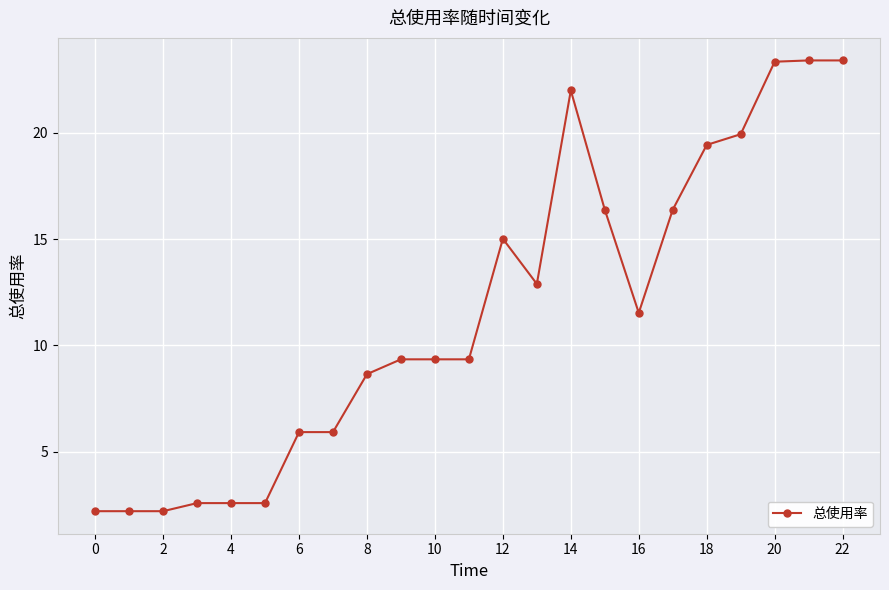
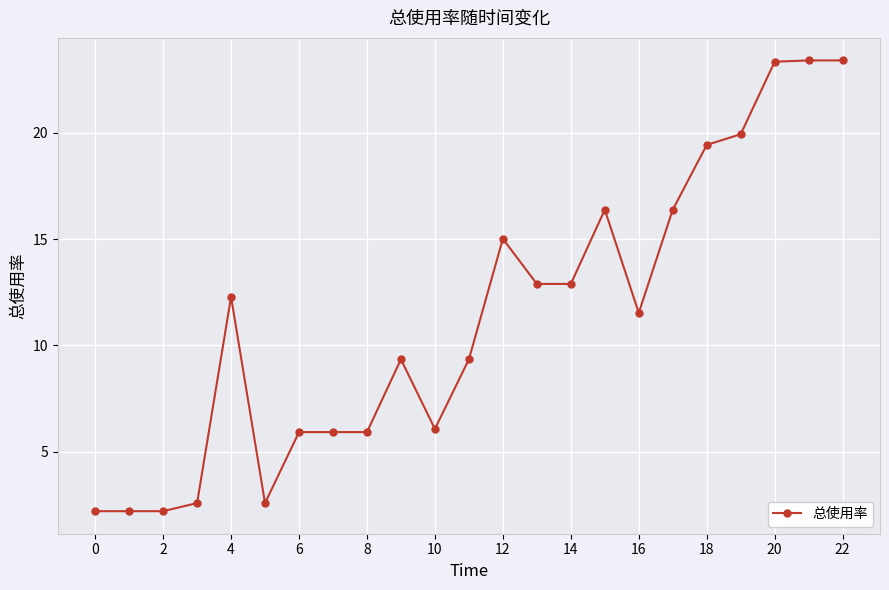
4: 2.6 -> 12.3
8: 8.7 -> 5.9
10: 9.3 -> 6.1
14: 22.0 -> 12.9
